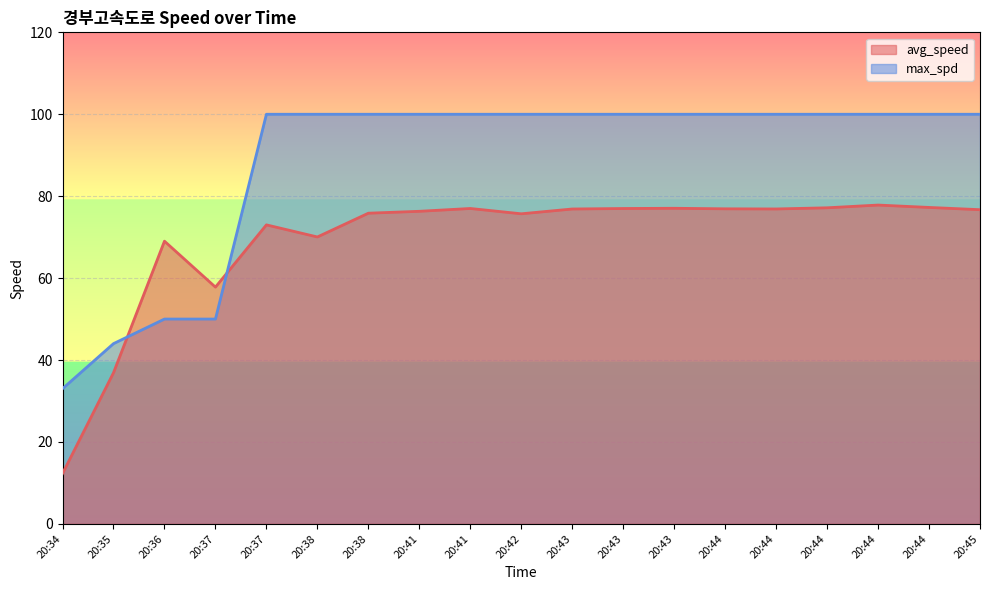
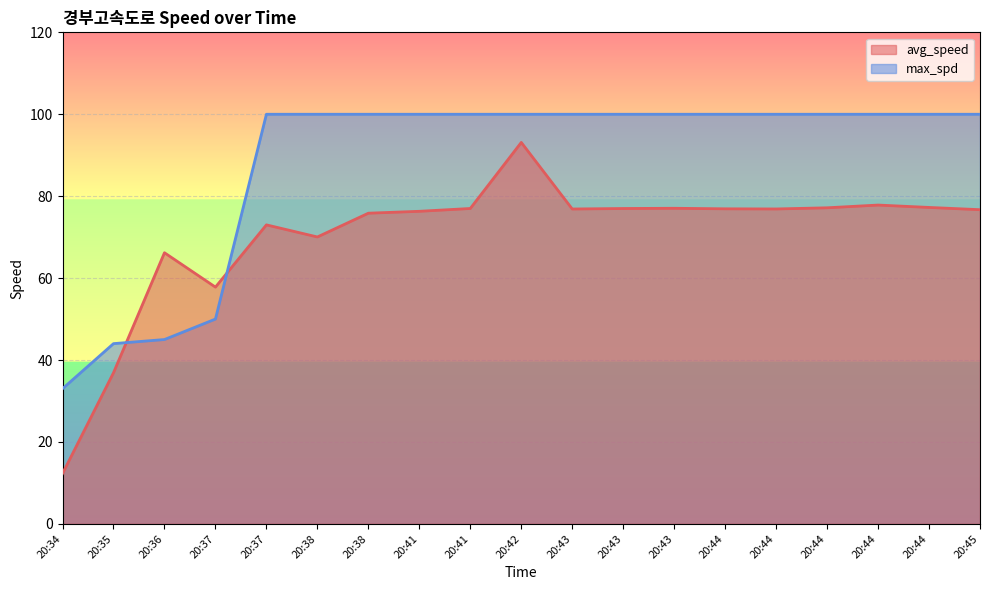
avg_speed, 20:36: 69 -> 66
max_spd, 20:36: 50 -> 45
avg_speed, 20:42: 76 -> 93
